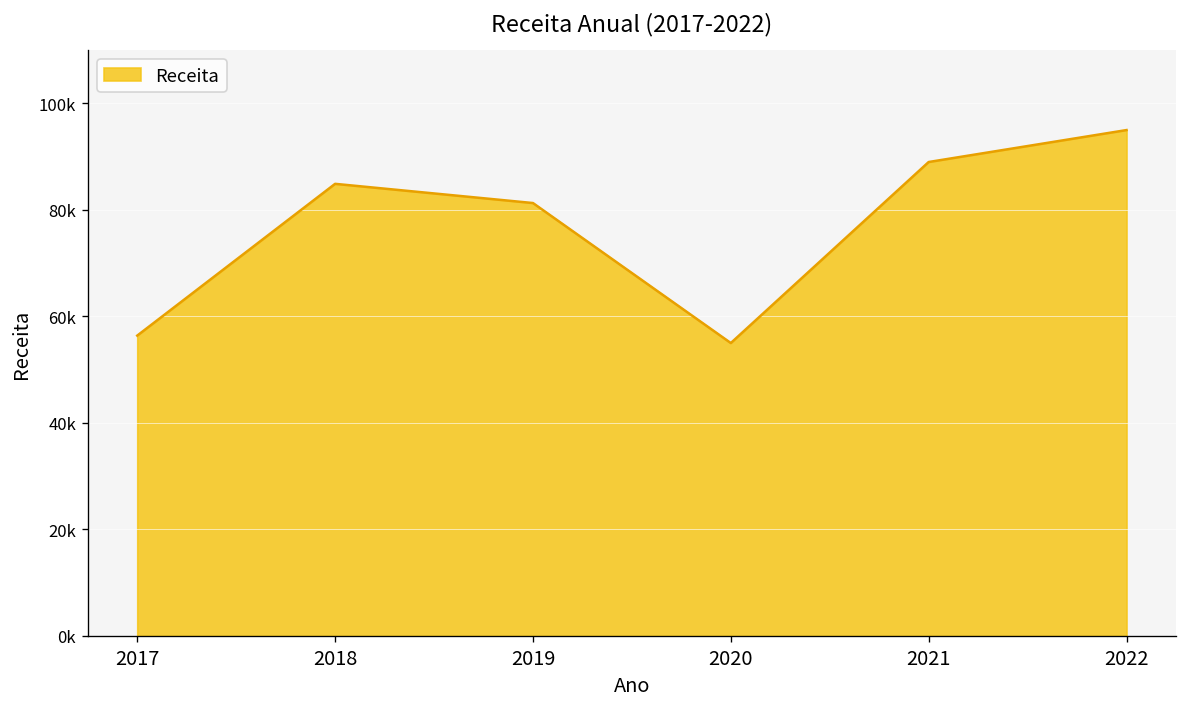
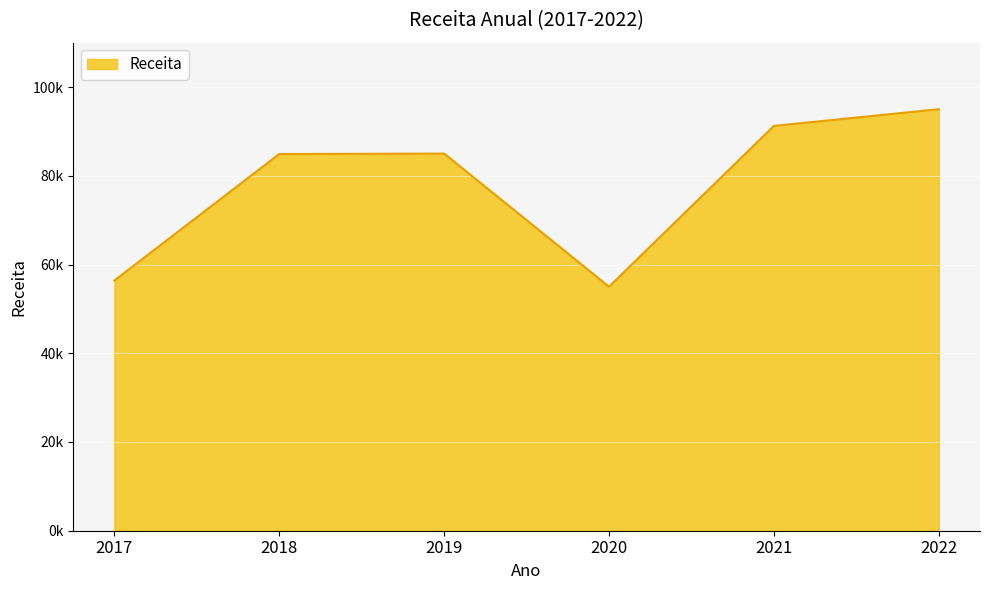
2019: 81000 -> 85000
2021: 89000 -> 91000
